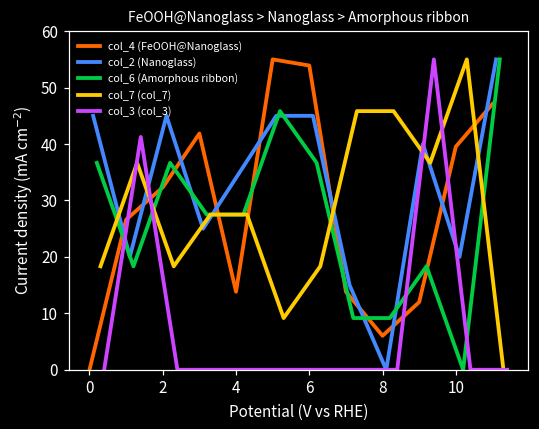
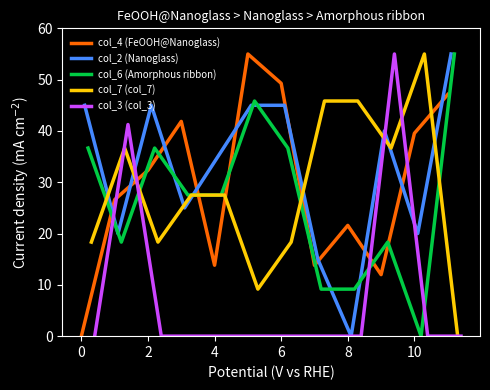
col_4 (FeOOH@Nanoglass), 6: 54 -> 49
col_4 (FeOOH@Nanoglass), 8: 6 -> 22
